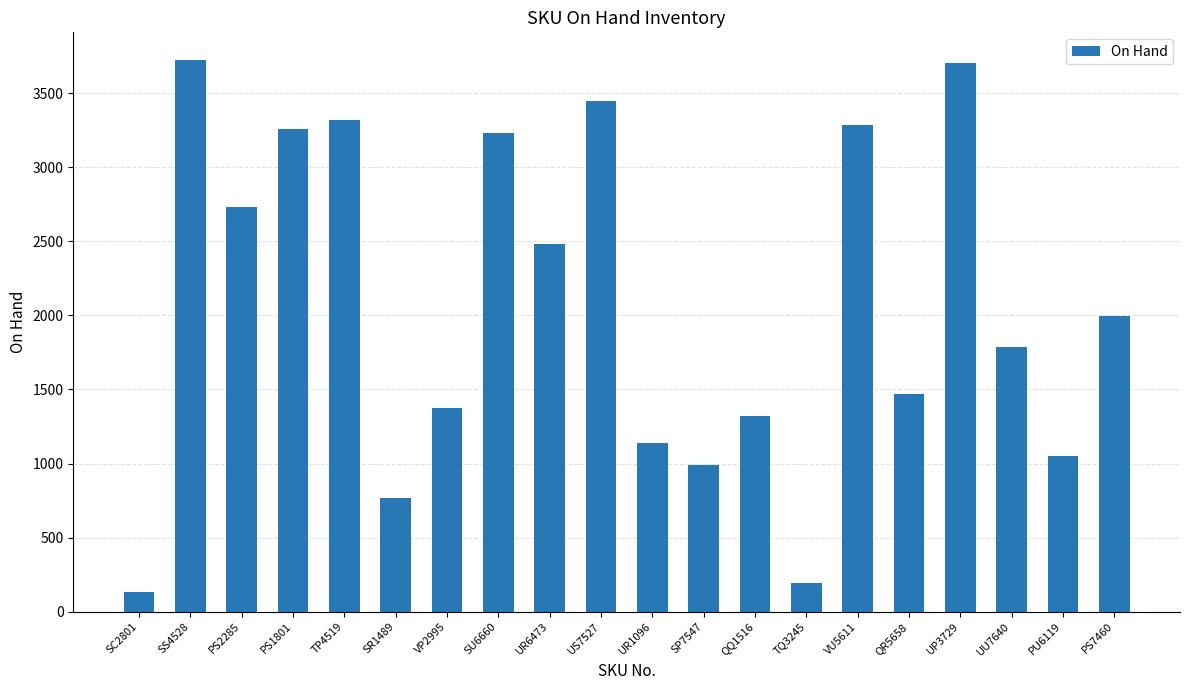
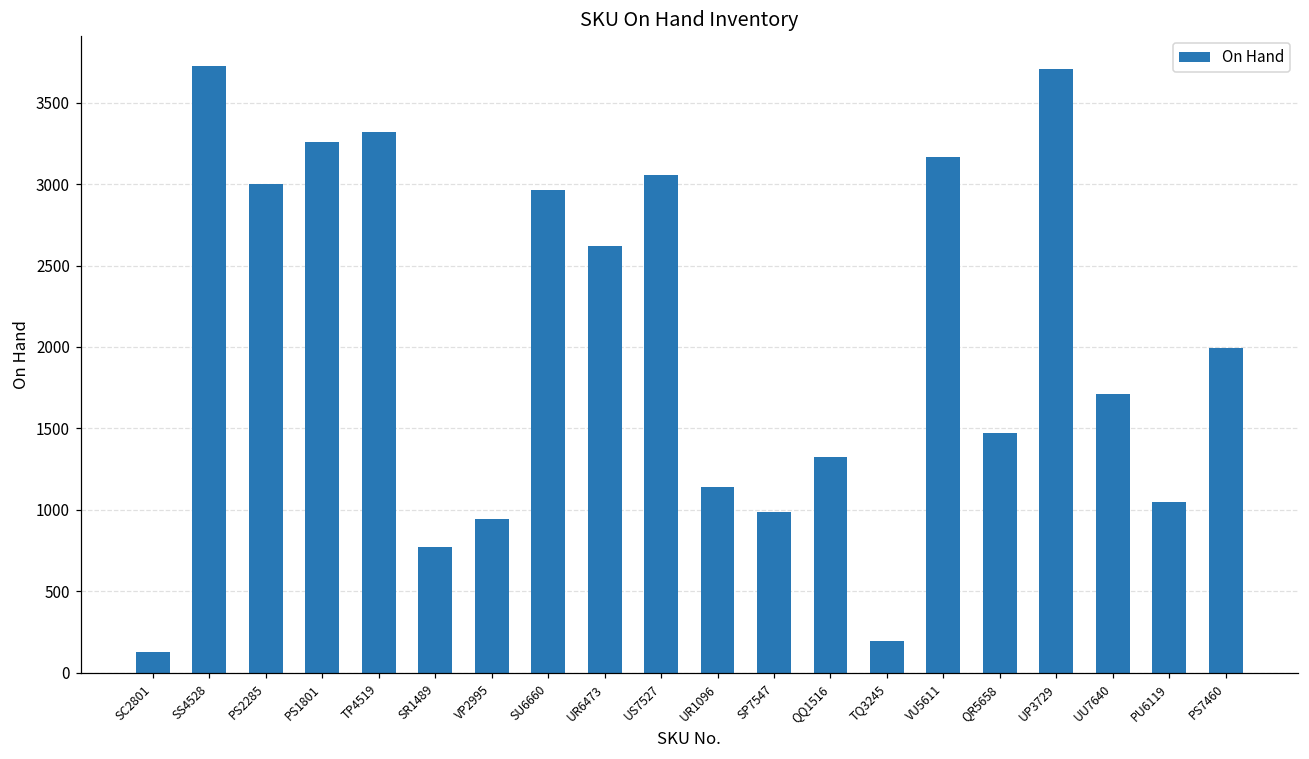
PS2285: 2740 -> 3000
VP2995: 1380 -> 940
SU6660: 3230 -> 2960
UR6473: 2480 -> 2620
US7527: 3450 -> 3060
VU5611: 3290 -> 3160
UU7640: 1780 -> 1710
